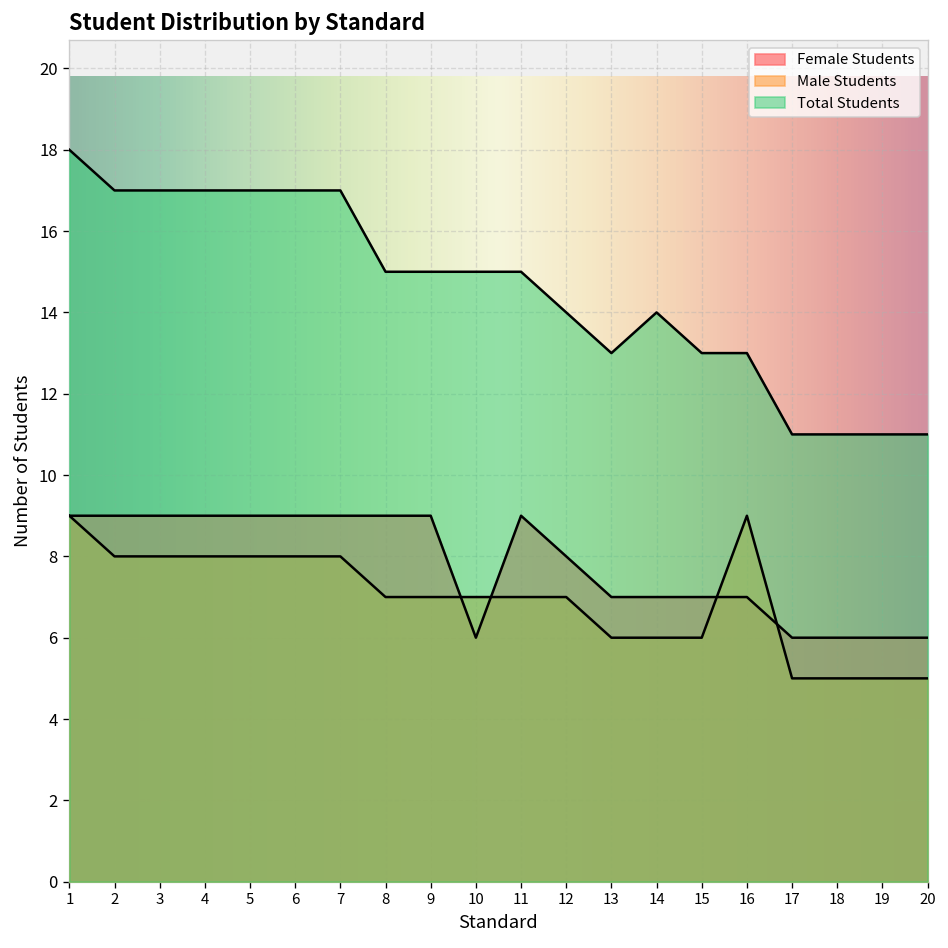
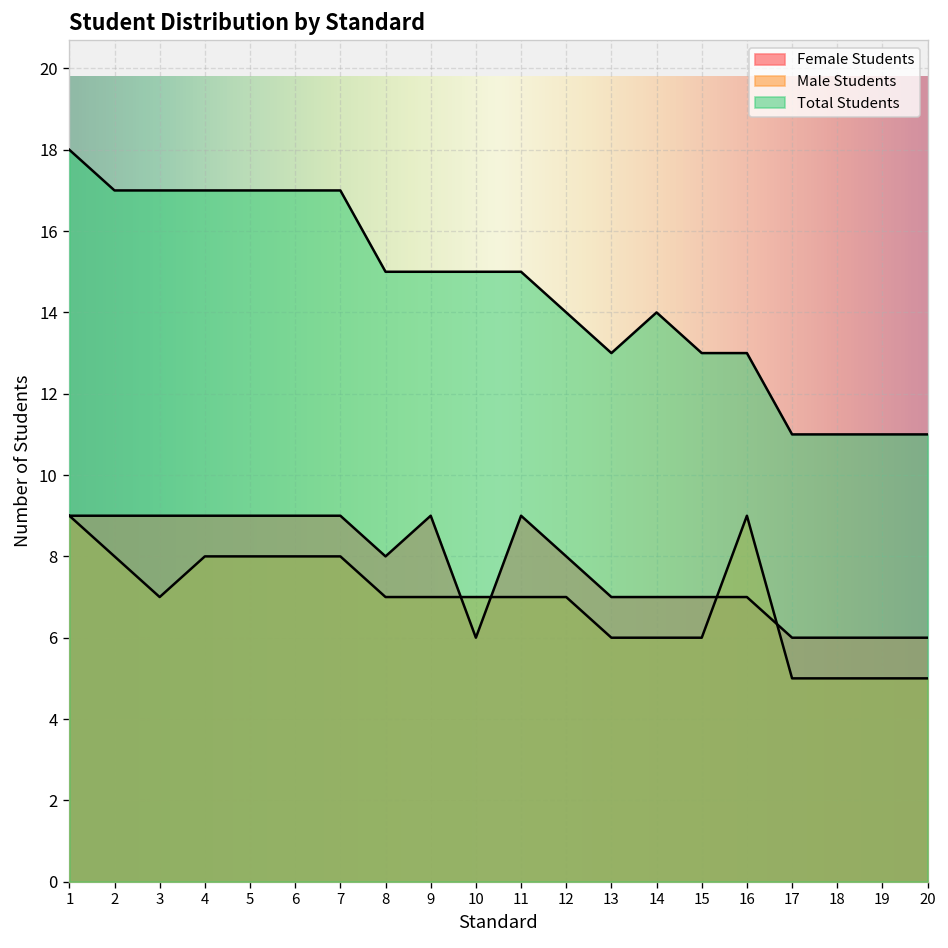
Male Students, 3: 8 -> 7
Female Students, 8: 9 -> 8
